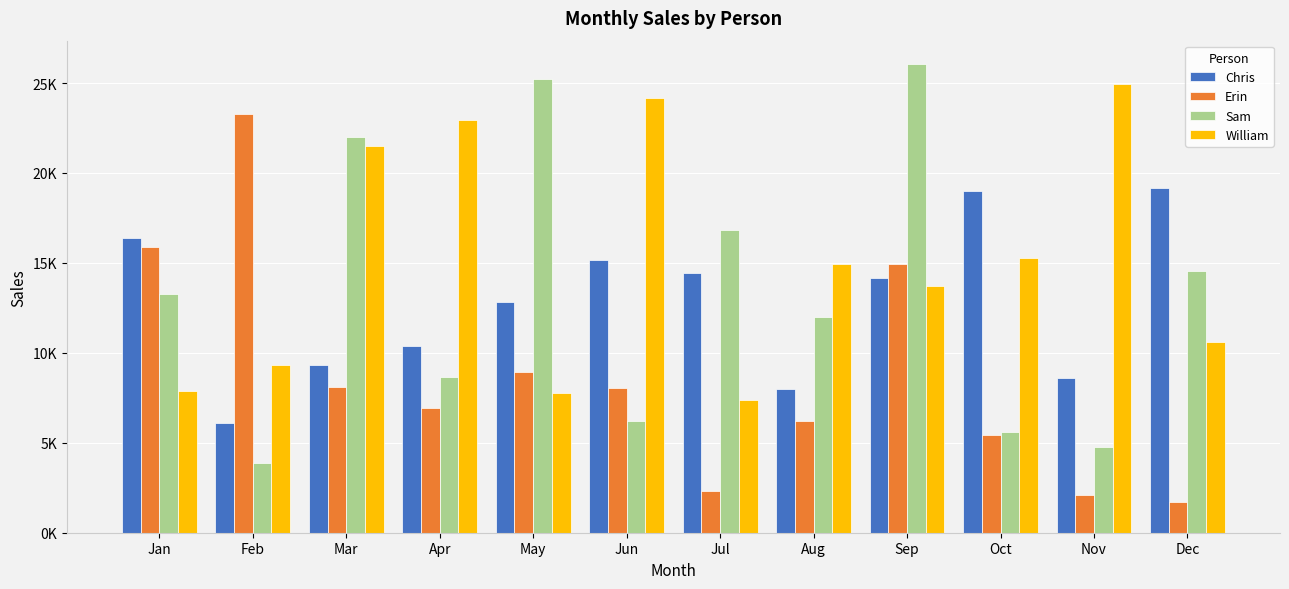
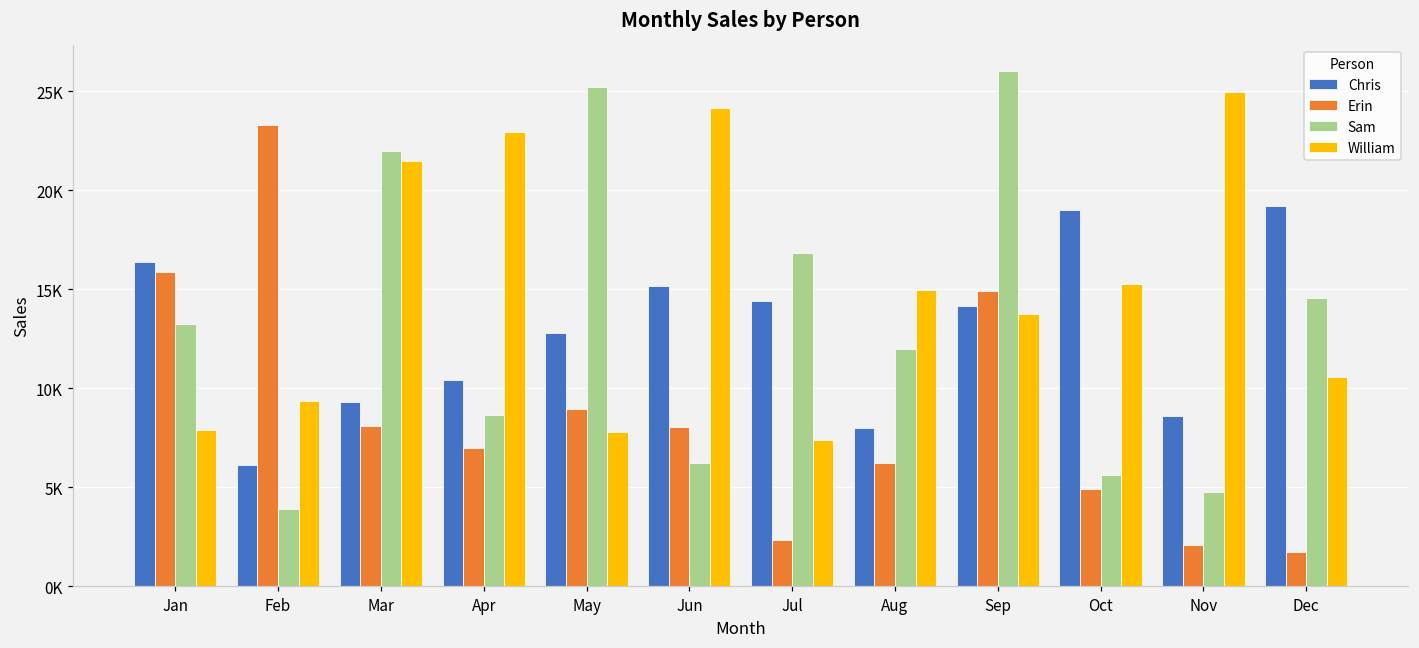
Erin, Oct: 5400 -> 4900
